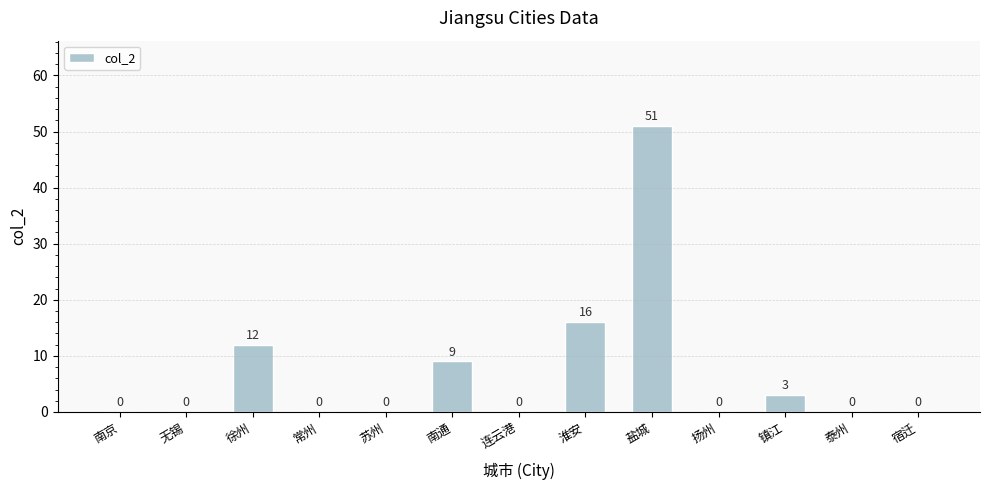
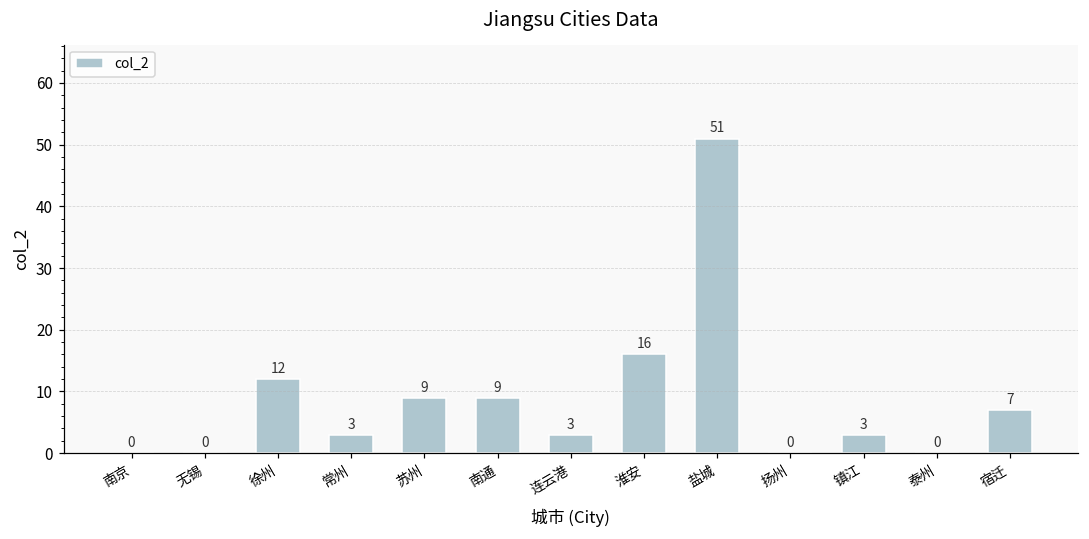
常州: 0 -> 3
苏州: 0 -> 9
连云港: 0 -> 3
宿迁: 0 -> 7
